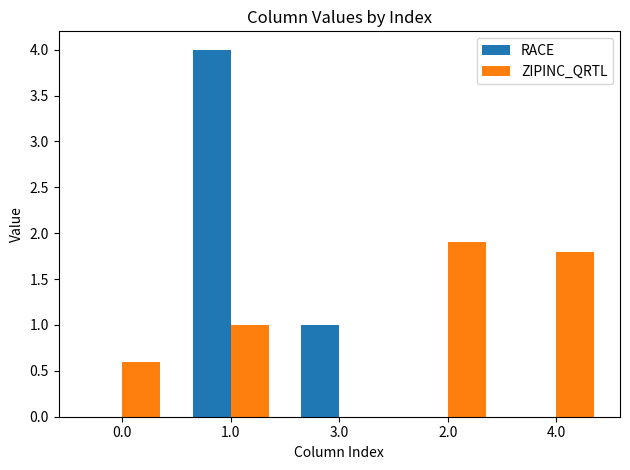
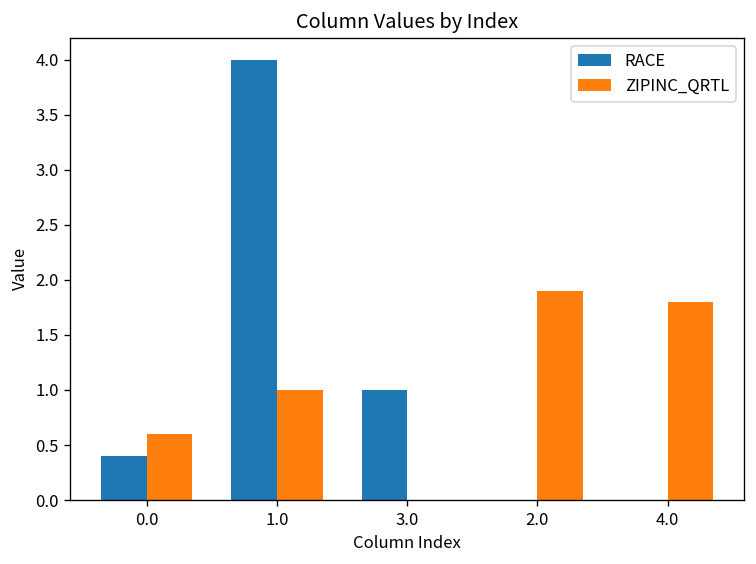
RACE, 0.0: 0.0 -> 0.4
